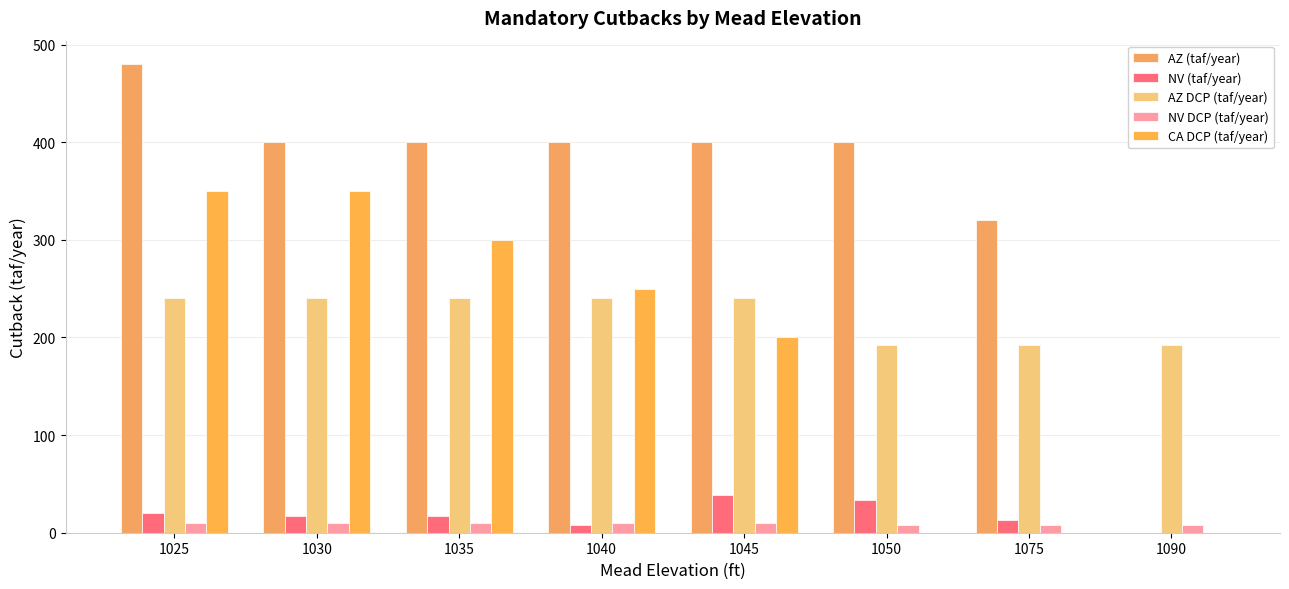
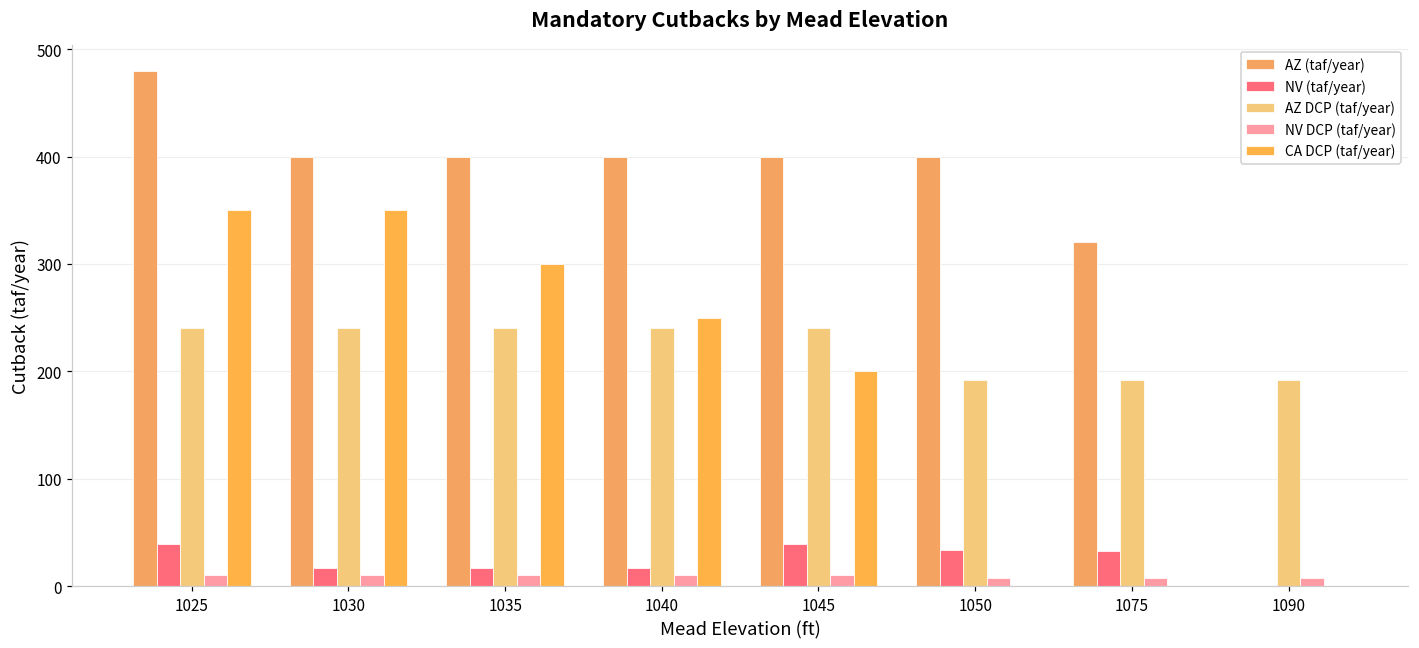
NV (taf/year), 1025: 20 -> 40
NV (taf/year), 1040: 10 -> 20
NV (taf/year), 1075: 10 -> 30
